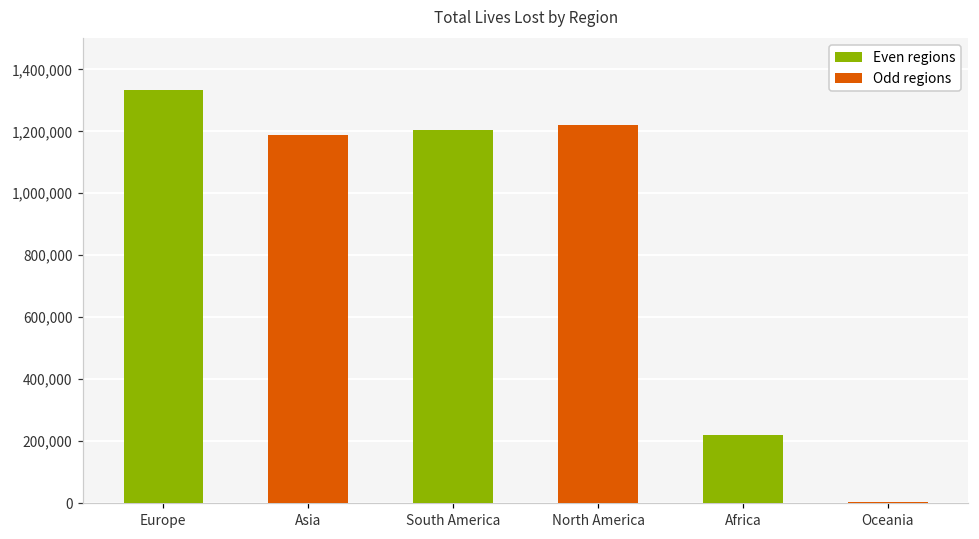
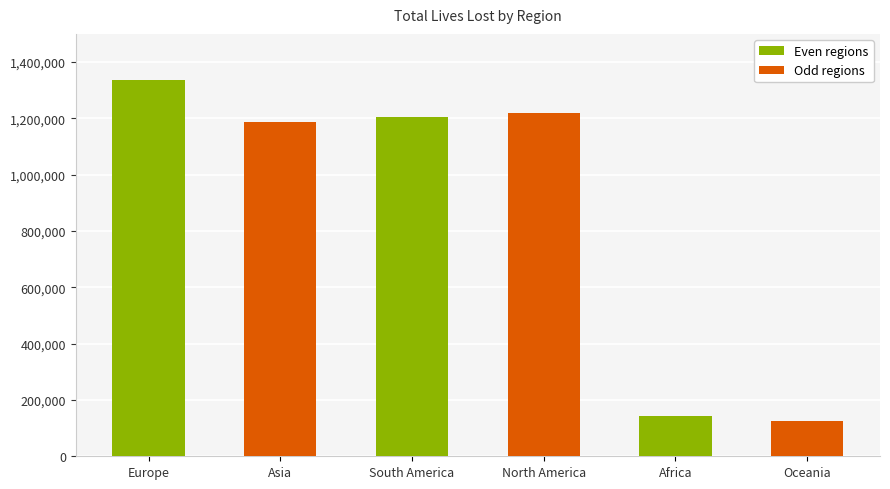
Africa: 220,000 -> 140,000
Oceania: 0 -> 130,000
